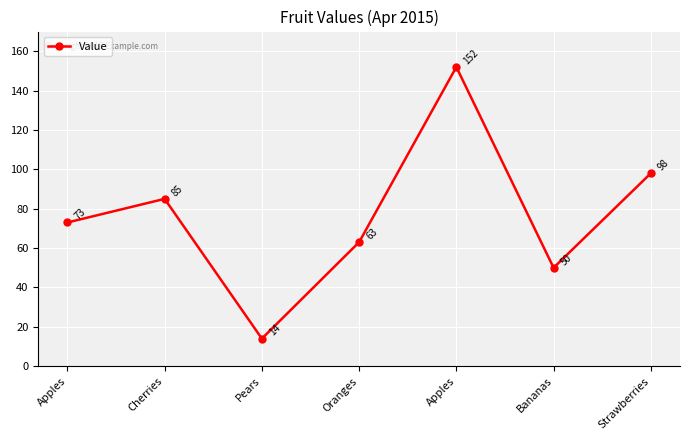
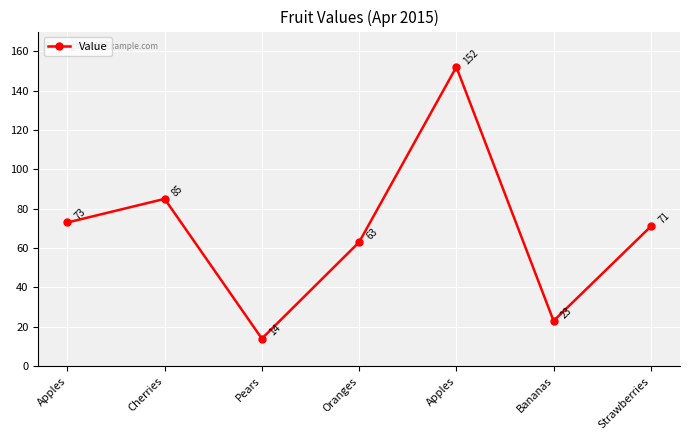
Bananas: 50 -> 23
Strawberries: 98 -> 71
